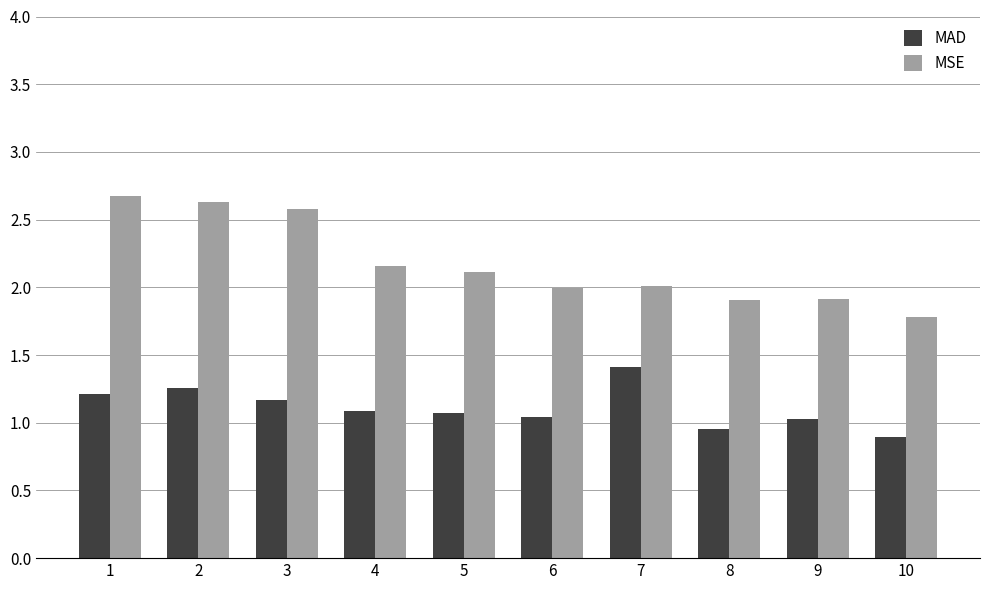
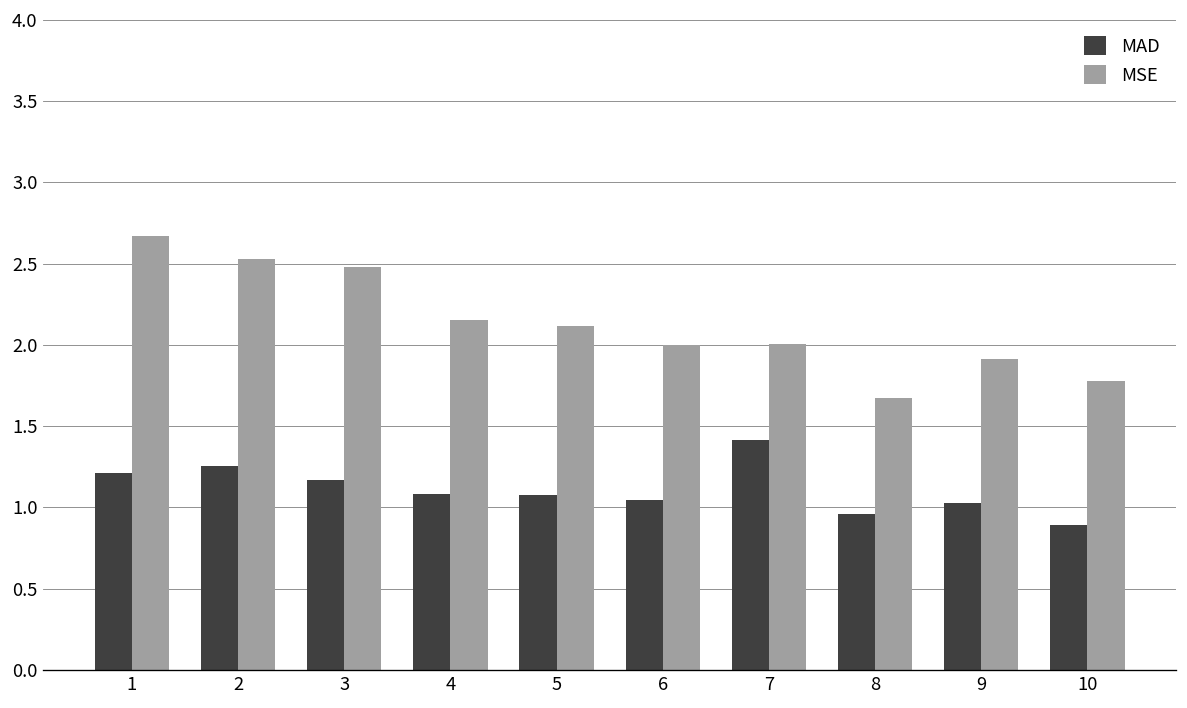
MSE, 2: 2.63 -> 2.53
MSE, 3: 2.58 -> 2.48
MSE, 8: 1.90 -> 1.68
